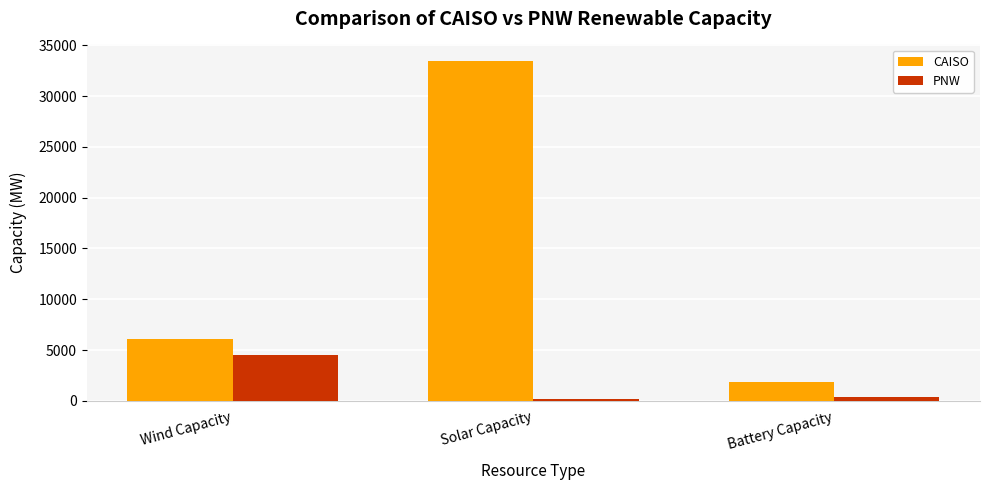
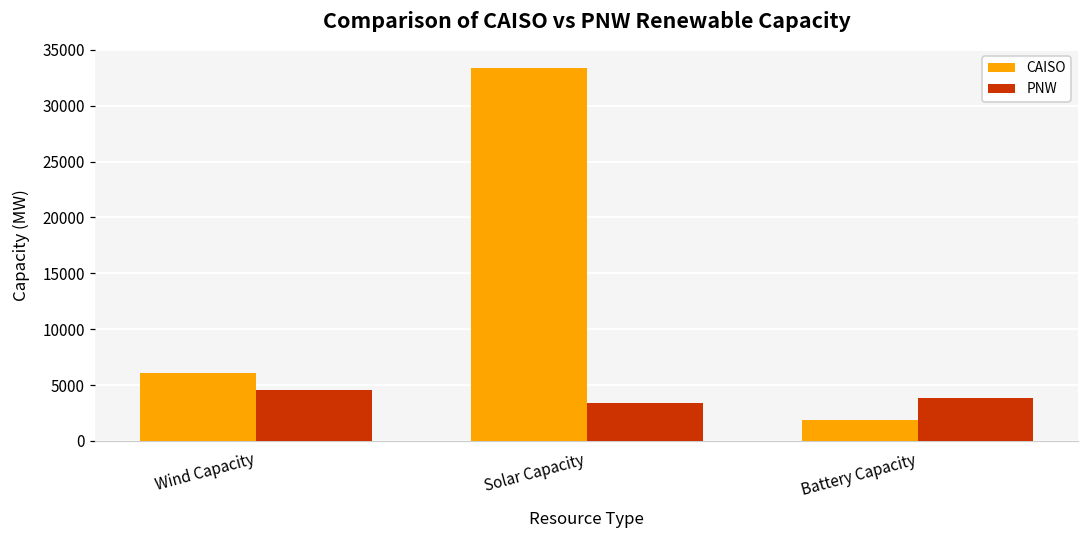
PNW, Solar Capacity: 200 -> 3300
PNW, Battery Capacity: 300 -> 3900
